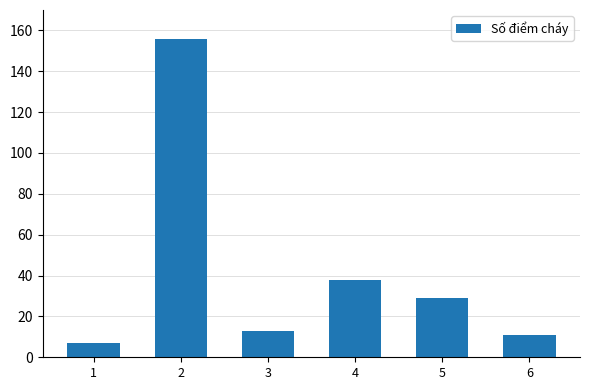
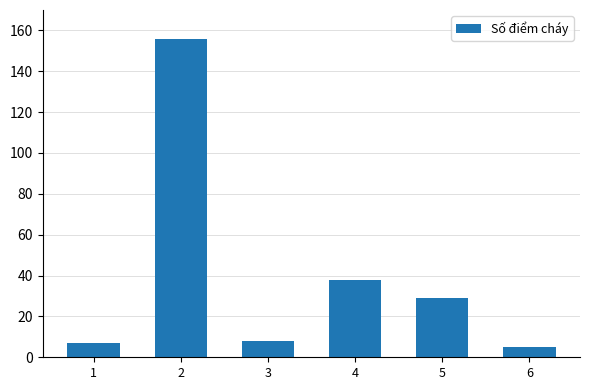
3: 13 -> 8
6: 11 -> 5
